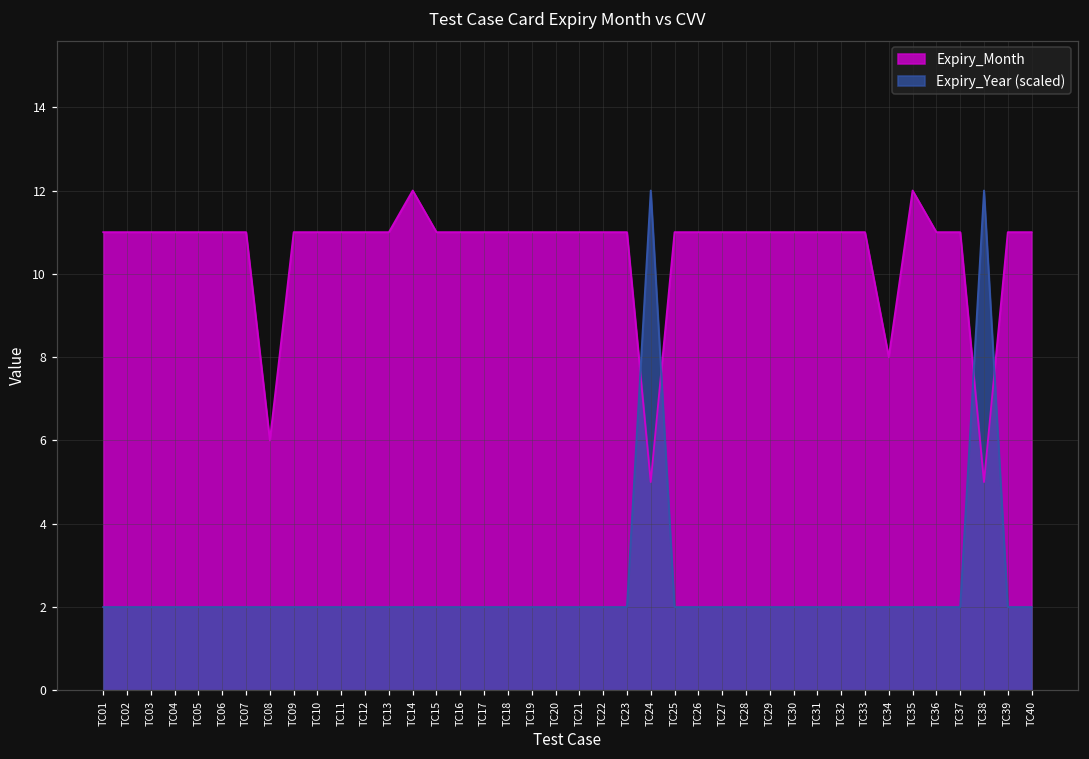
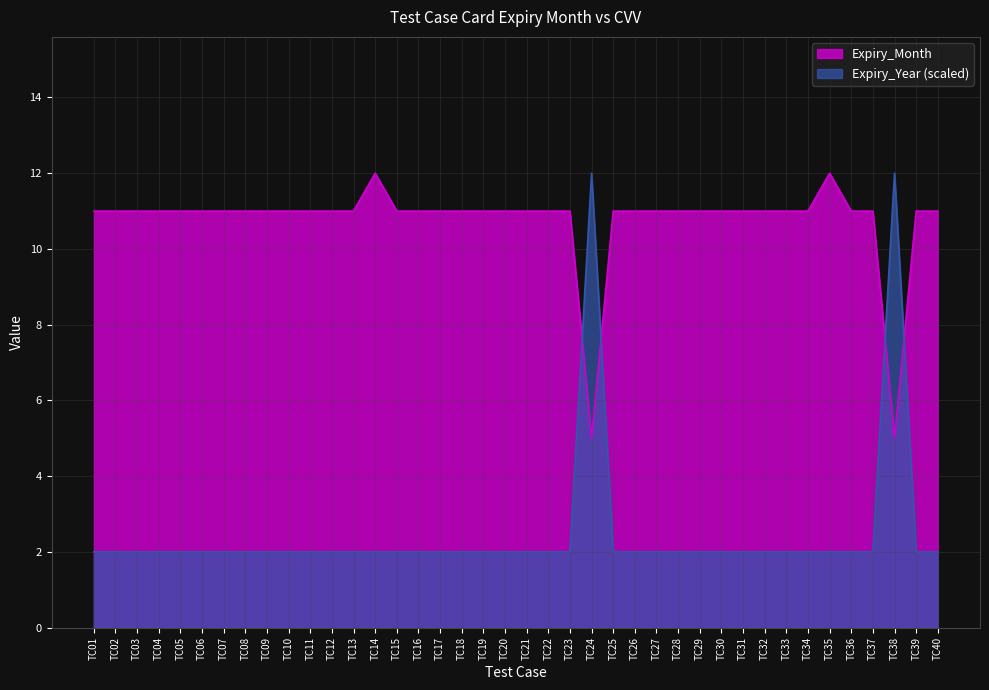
Expiry_Month, TC08: 6 -> 11
Expiry_Month, TC34: 8 -> 11
